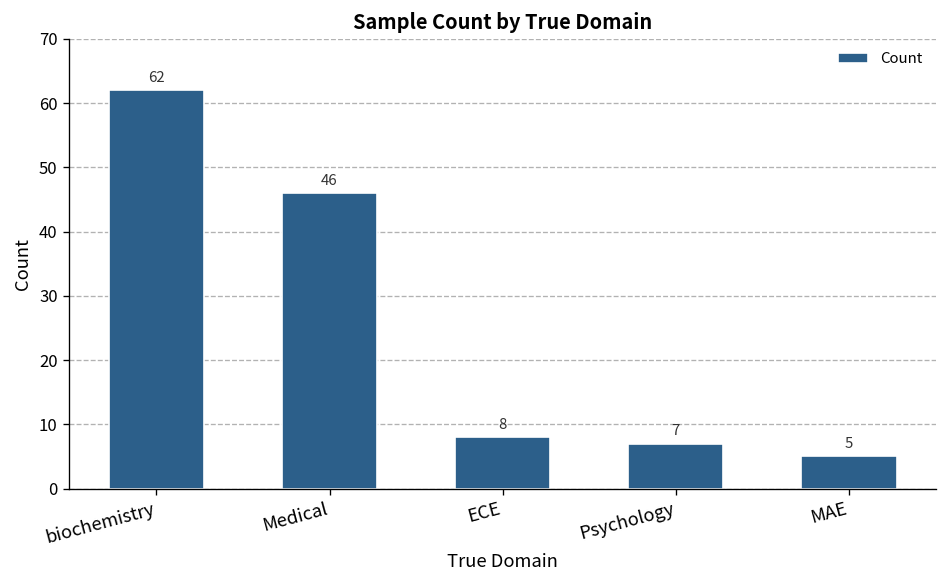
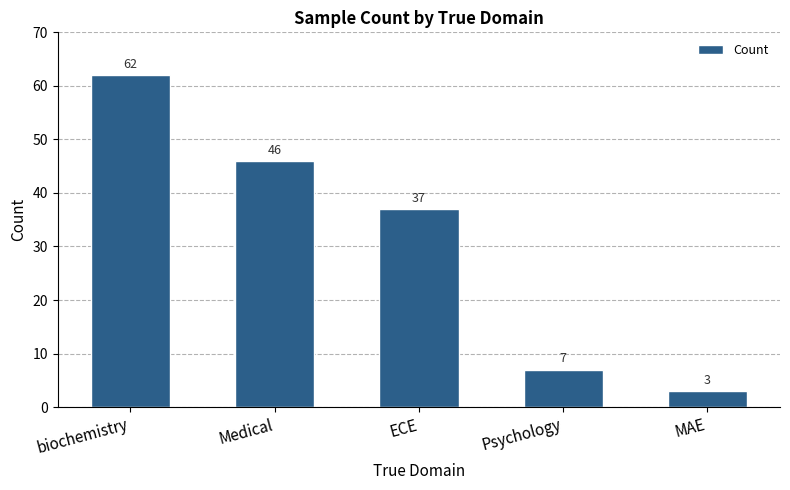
ECE: 8 -> 37
MAE: 5 -> 3
